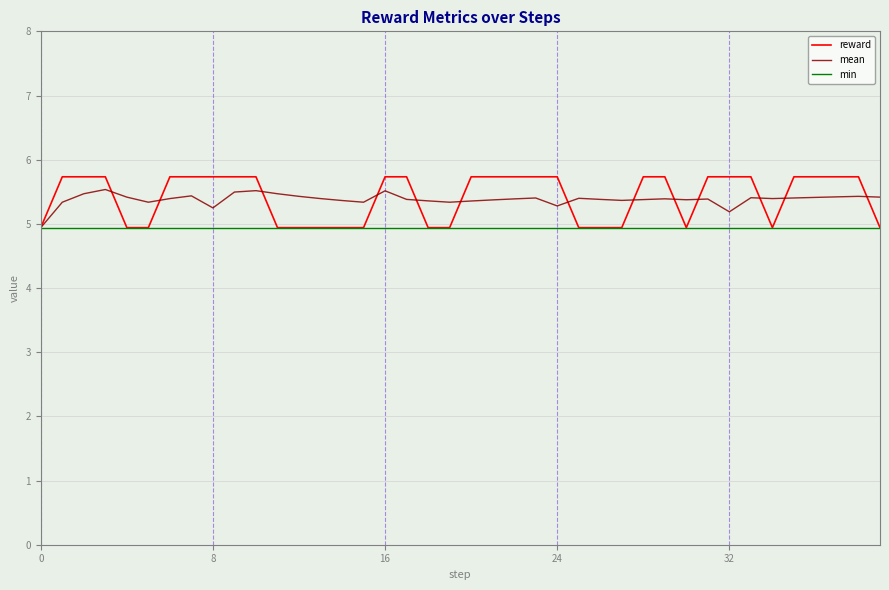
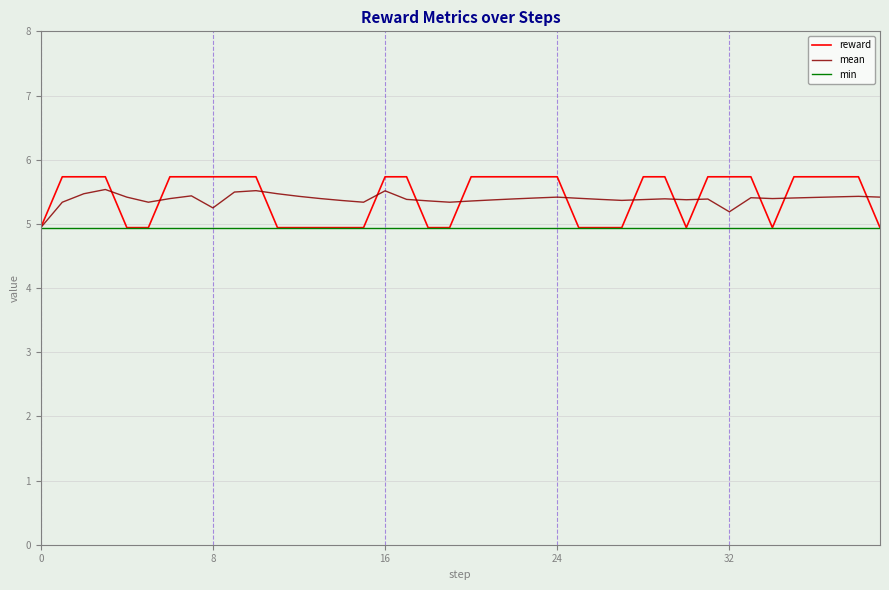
mean, 24: 5.3 -> 5.4
